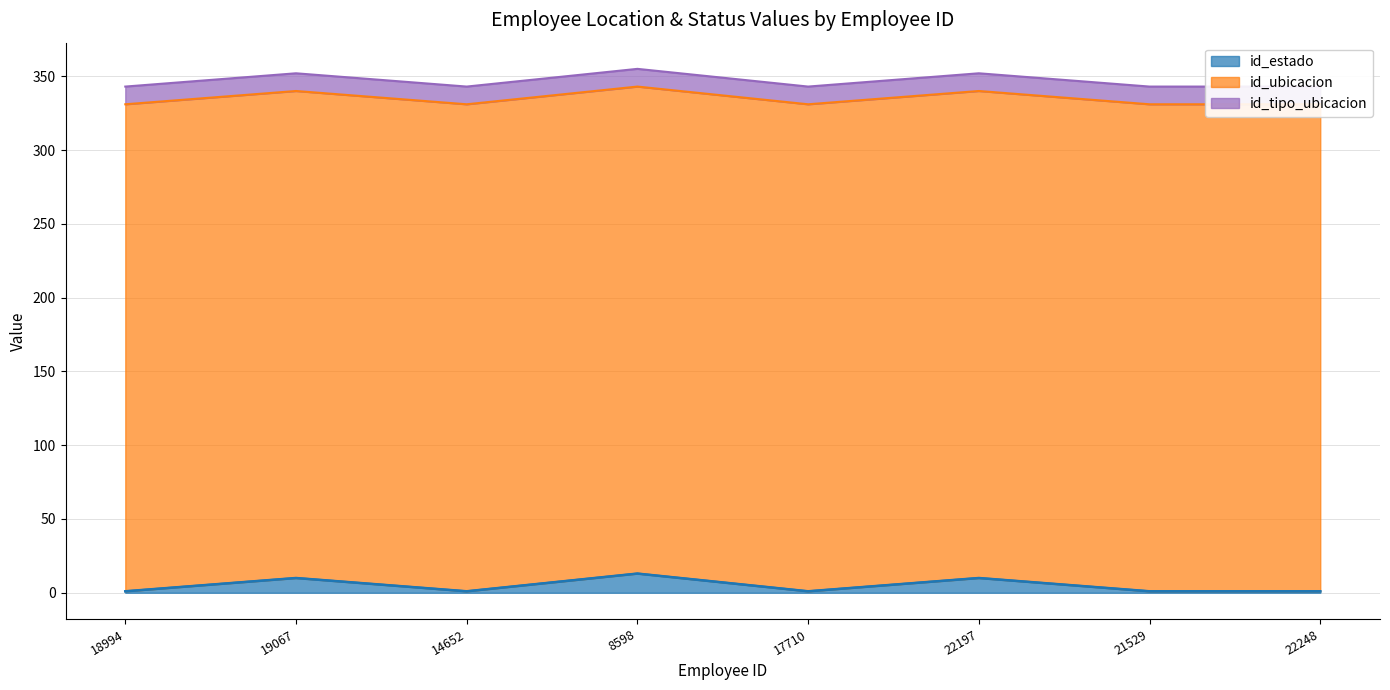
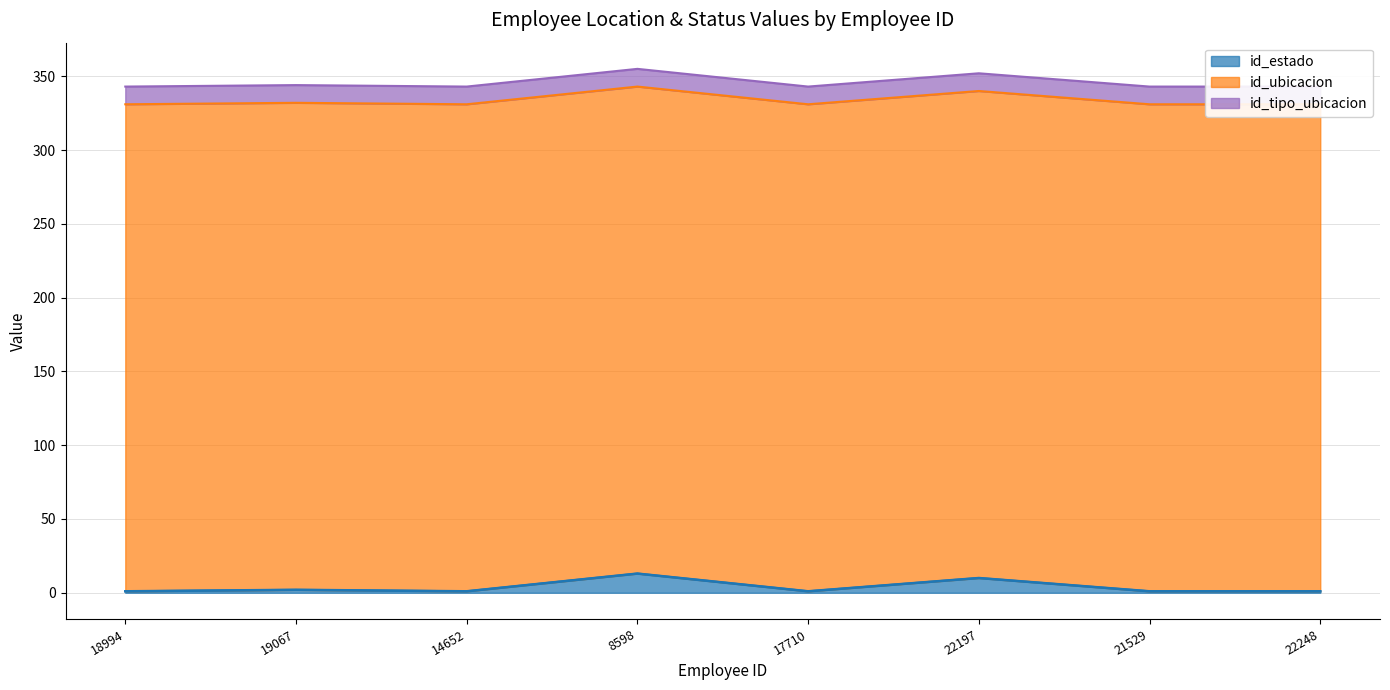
id_estado, 19067: 10 -> 2
